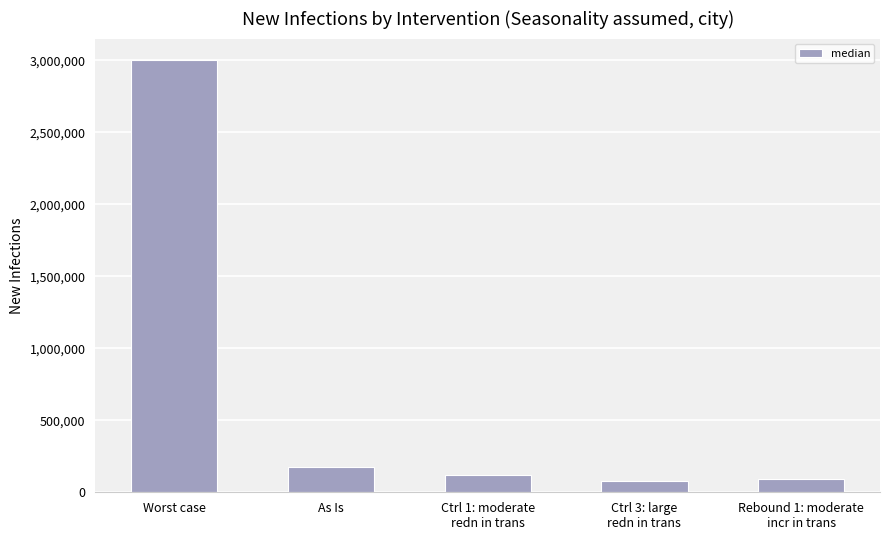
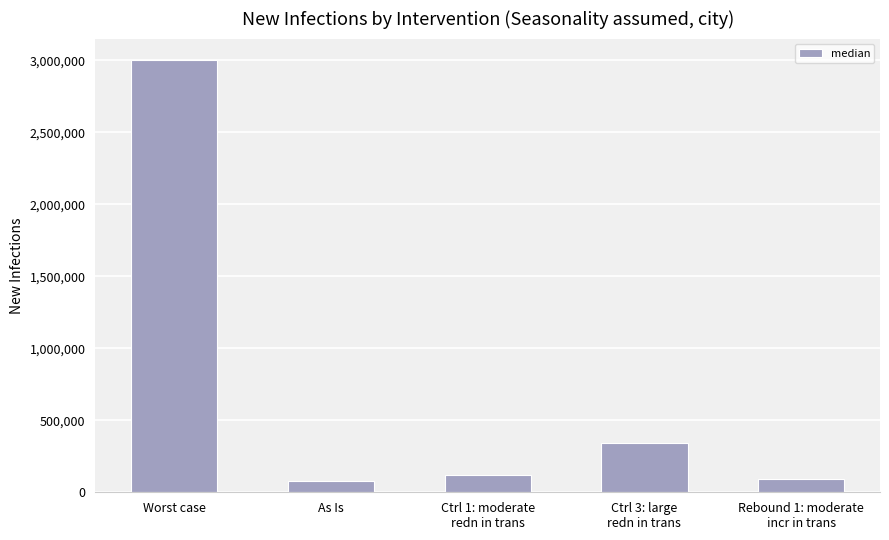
As Is: 180,000 -> 80,000
Ctrl 3: large redn in trans: 80,000 -> 340,000
